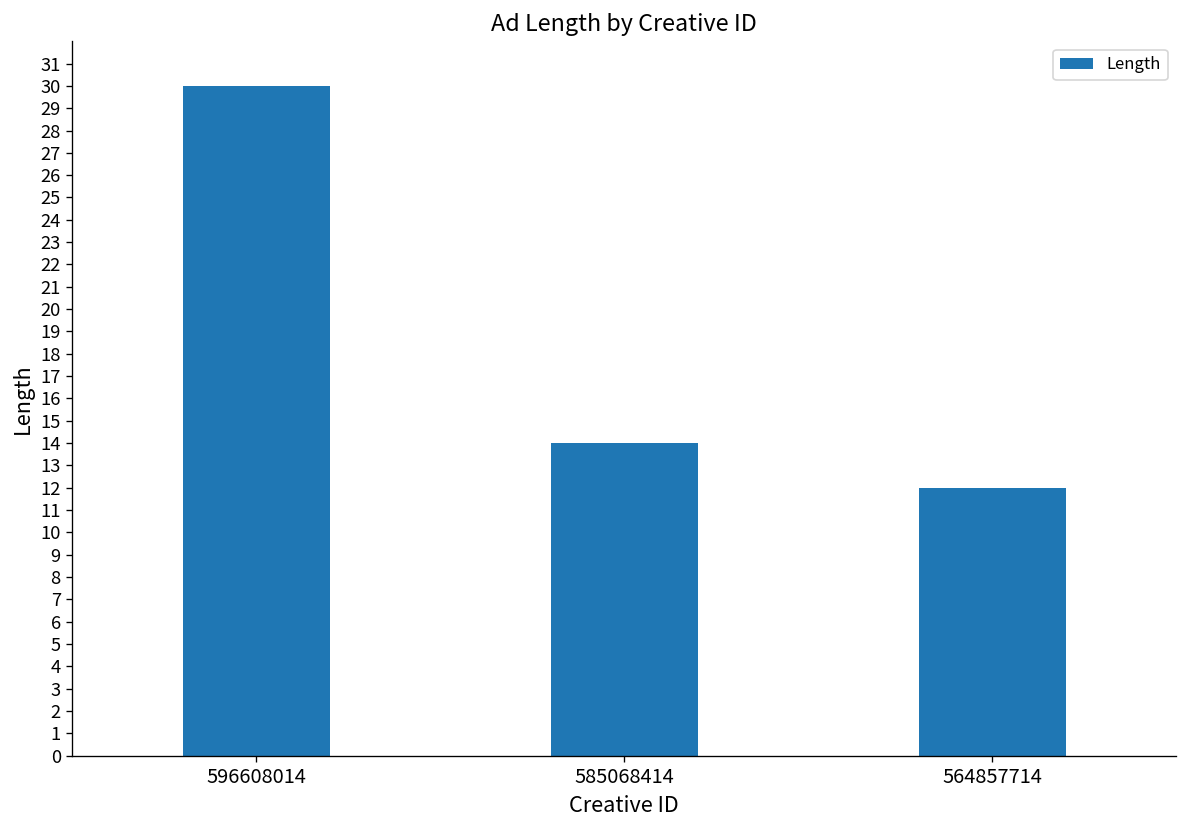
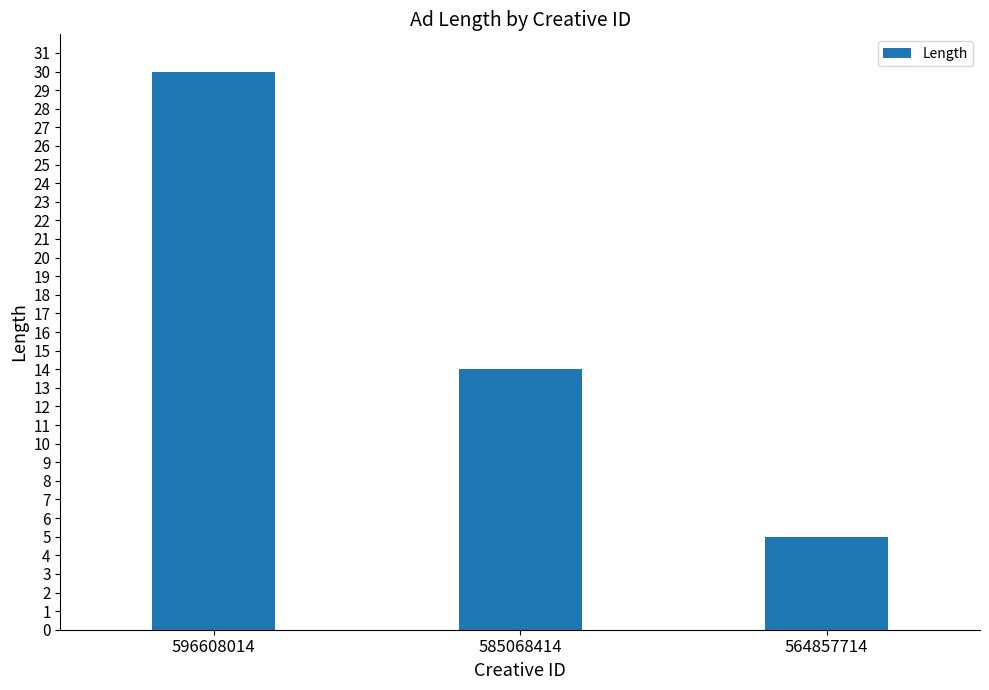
564857714: 12 -> 5
